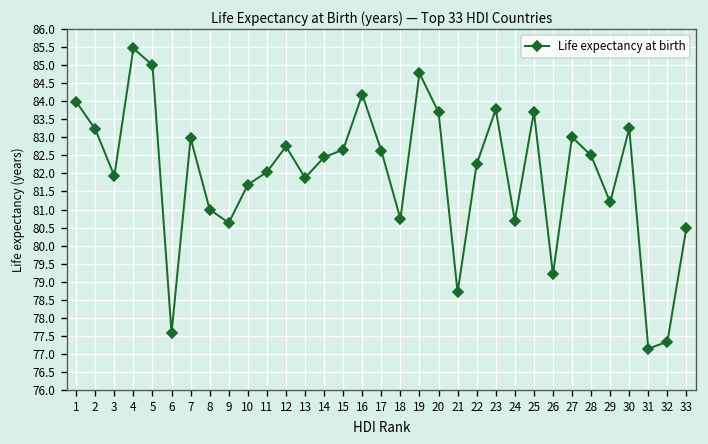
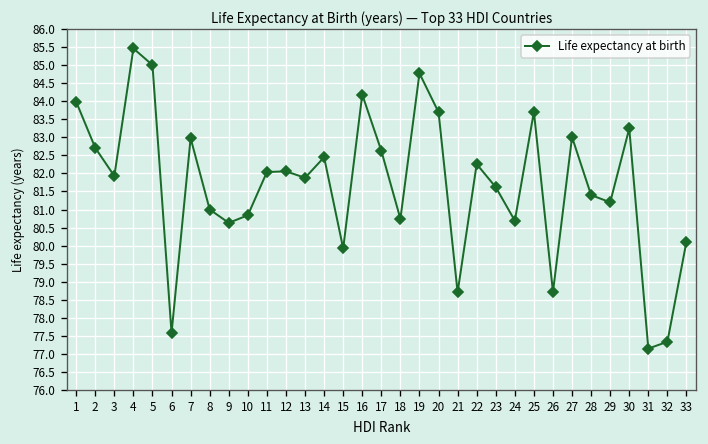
2: 83.2 -> 82.7
10: 81.7 -> 80.8
12: 82.8 -> 82.1
15: 82.7 -> 79.9
23: 83.8 -> 81.6
26: 79.2 -> 78.7
28: 82.5 -> 81.4
33: 80.5 -> 80.1
